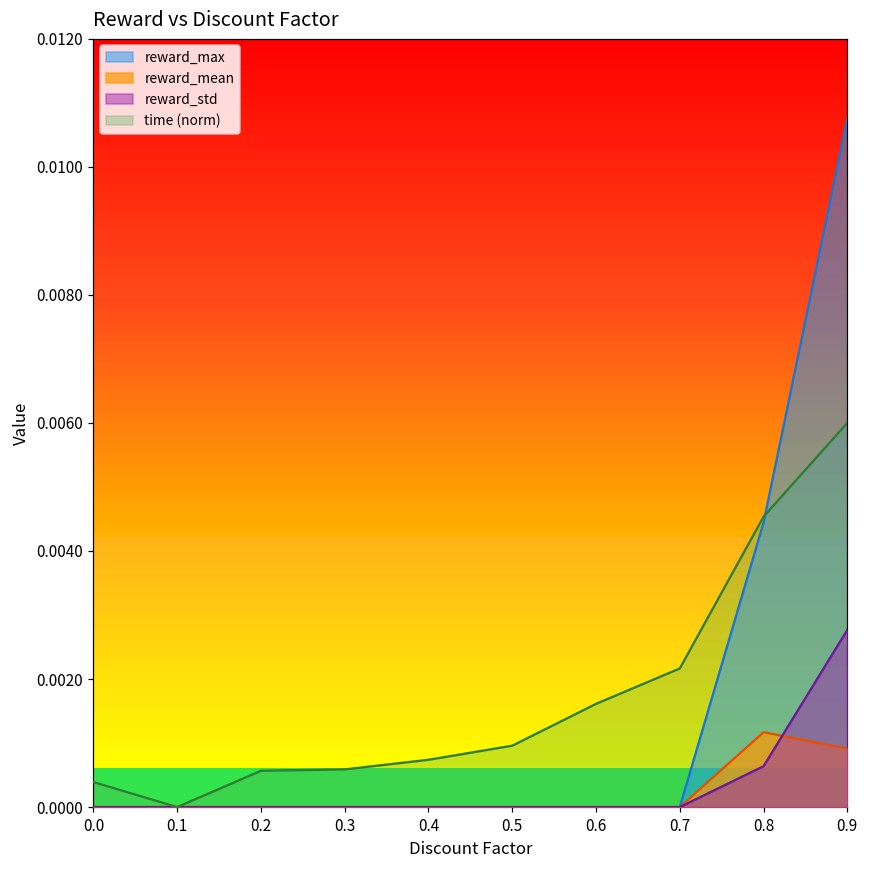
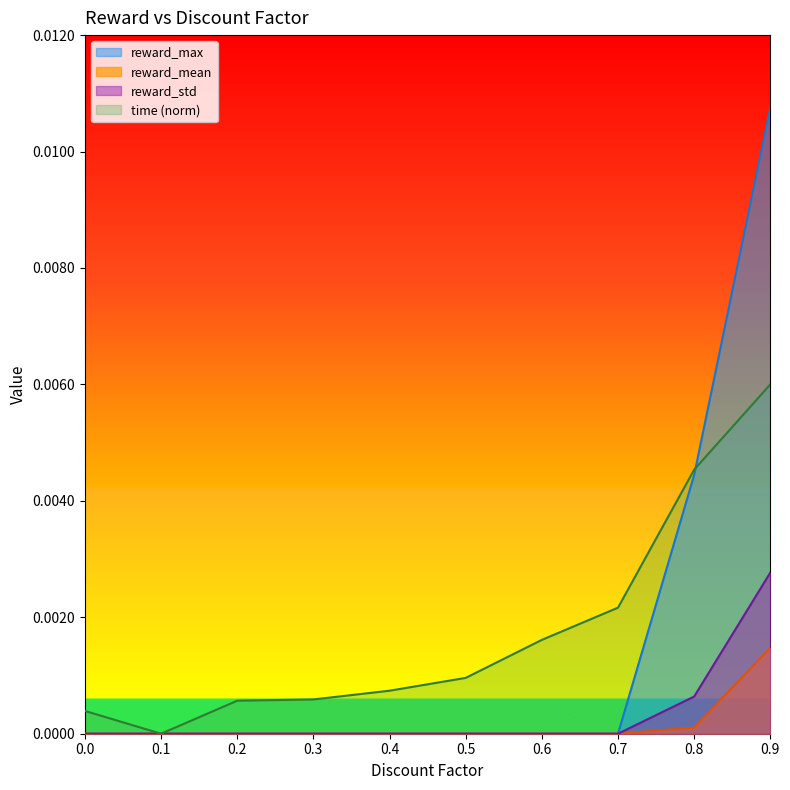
reward_mean, 0.8: 0.0012 -> 0.0001
reward_mean, 0.9: 0.0009 -> 0.0015
